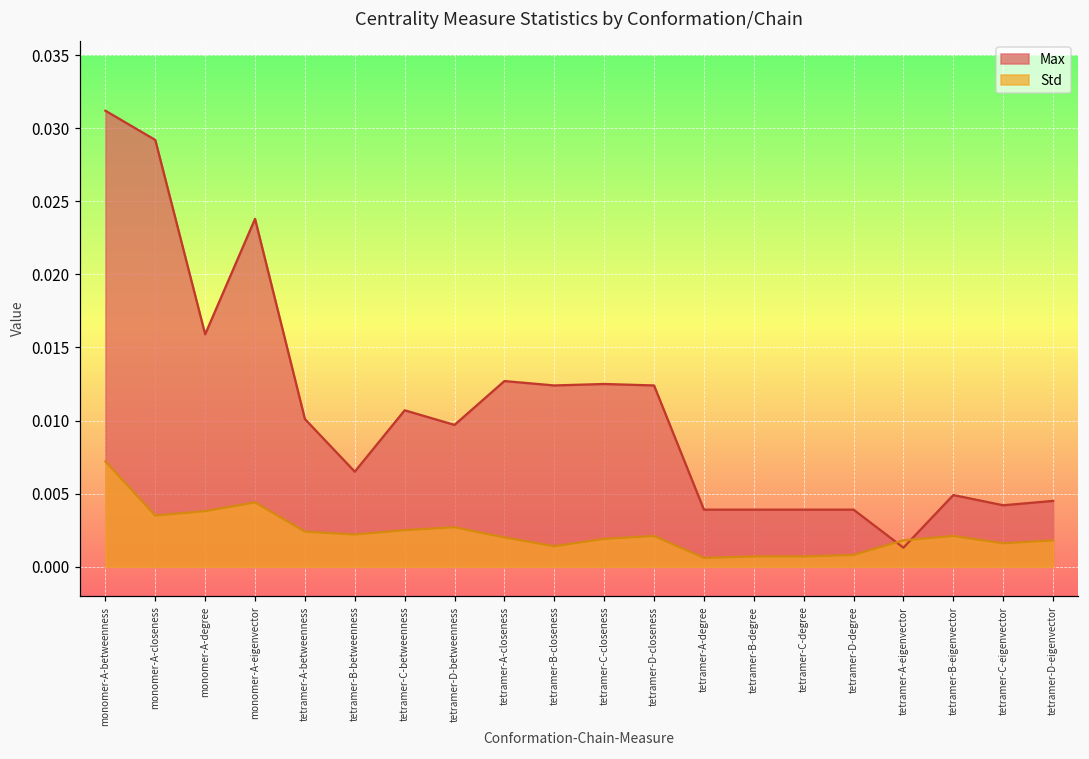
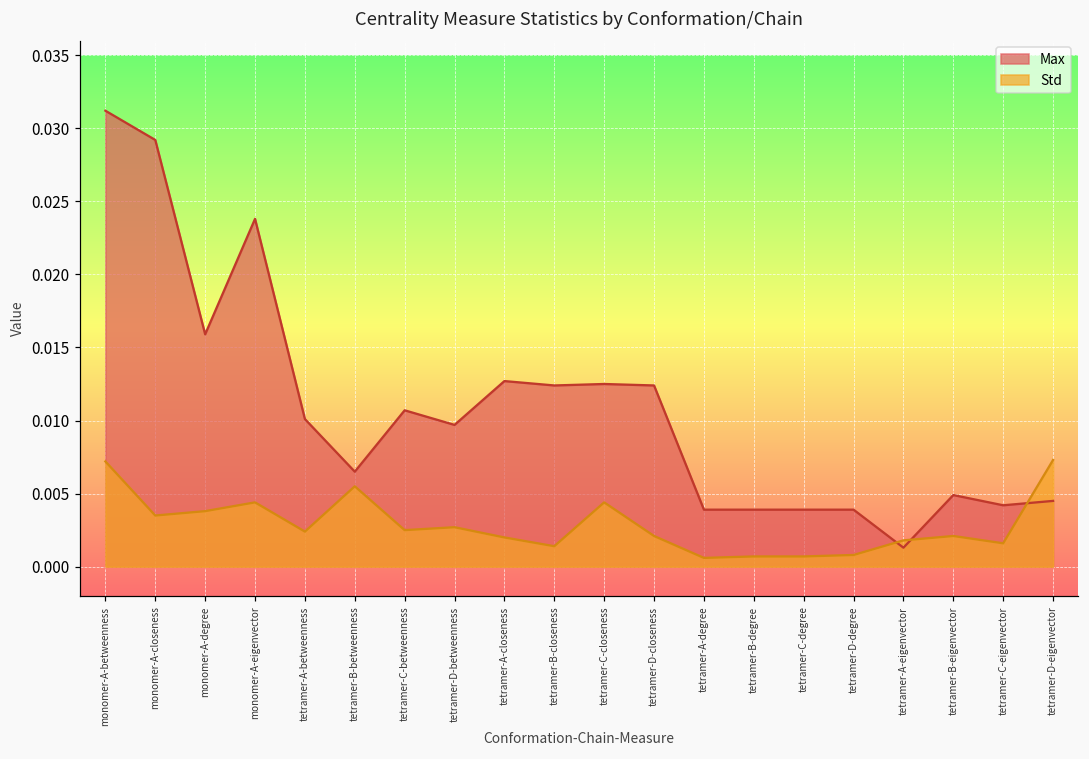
Std, tetramer-B-betweenness: 0.0022 -> 0.0055
Std, tetramer-C-closeness: 0.0019 -> 0.0044
Std, tetramer-D-eigenvector: 0.0018 -> 0.0073
